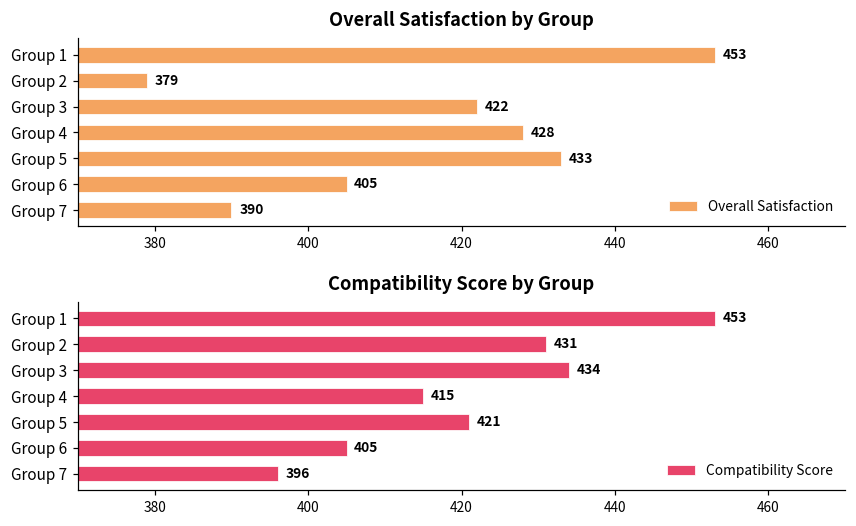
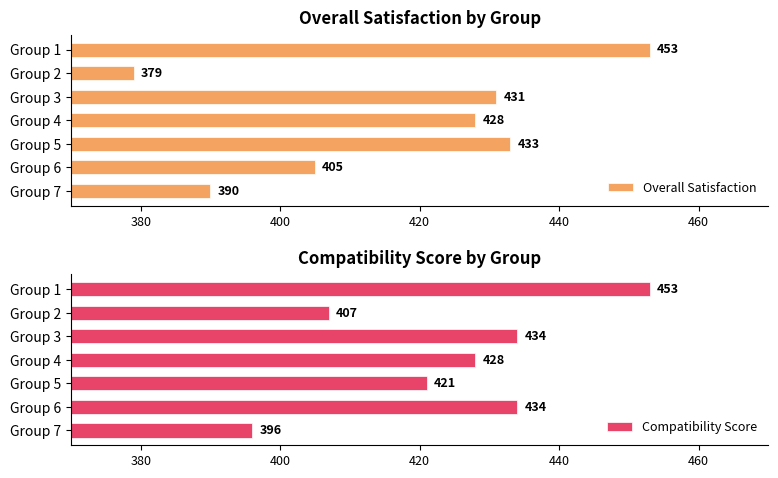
Overall Satisfaction by Group, Group 3: 422 -> 431
Compatibility Score by Group, Group 2: 431 -> 407
Compatibility Score by Group, Group 4: 415 -> 428
Compatibility Score by Group, Group 6: 405 -> 434
